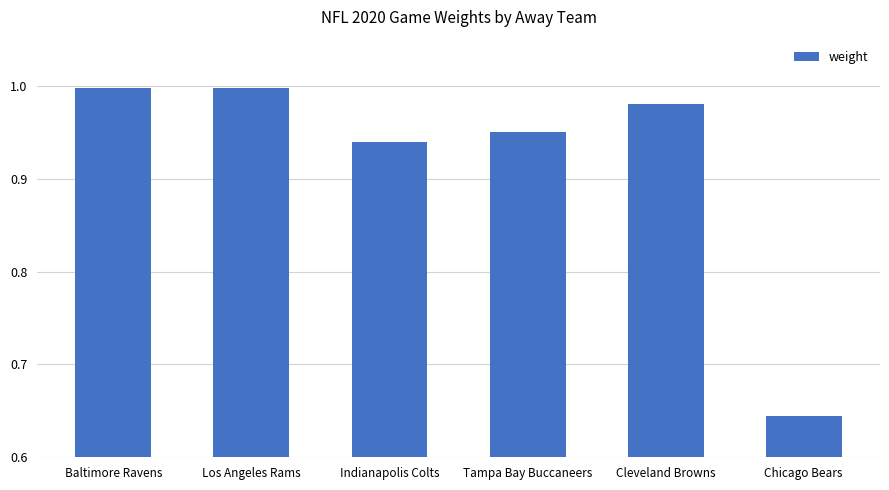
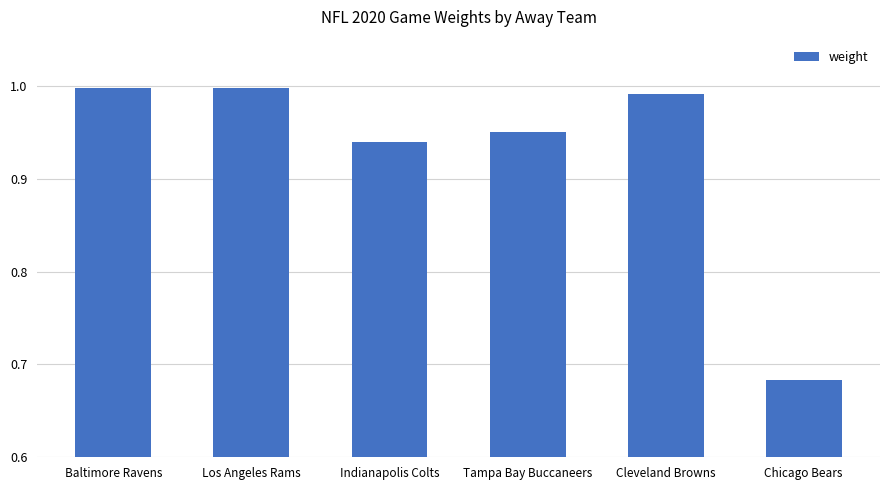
Cleveland Browns: 0.98 -> 0.99
Chicago Bears: 0.64 -> 0.68
